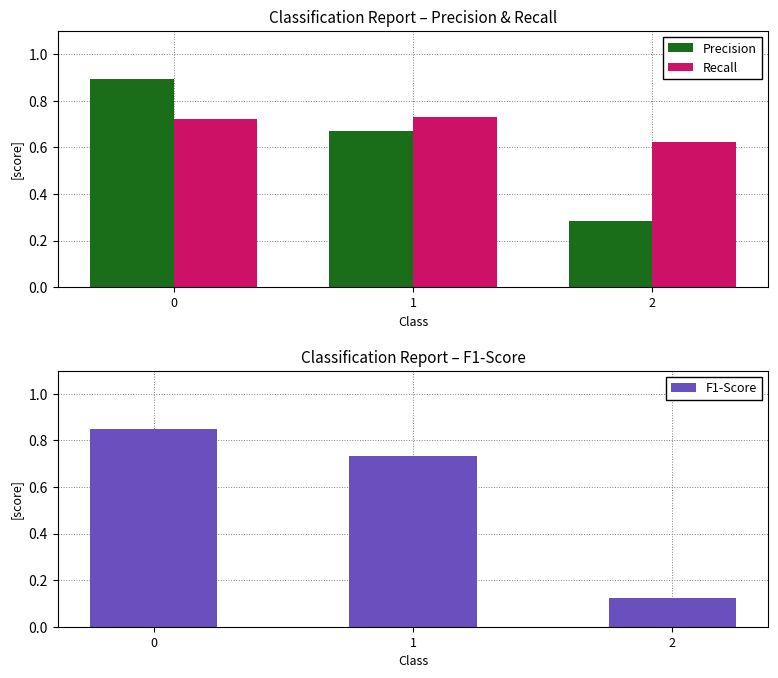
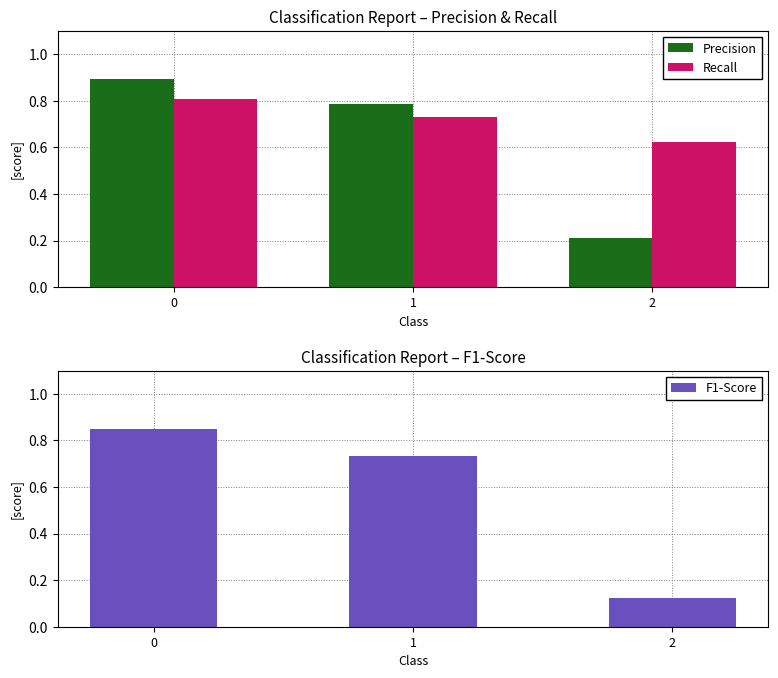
Classification Report – Precision & Recall, Recall, 0: 0.72 -> 0.81
Classification Report – Precision & Recall, Precision, 1: 0.67 -> 0.79
Classification Report – Precision & Recall, Precision, 2: 0.29 -> 0.21
